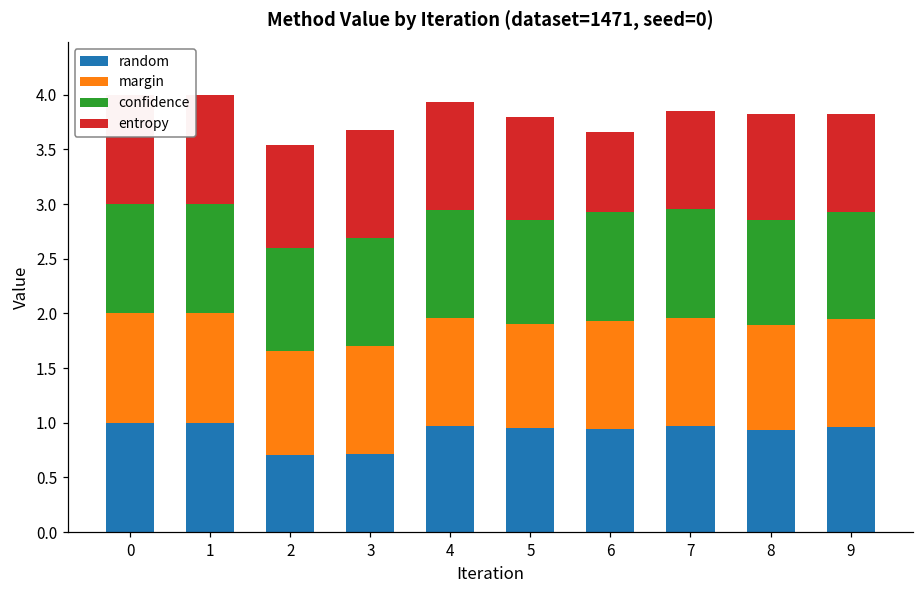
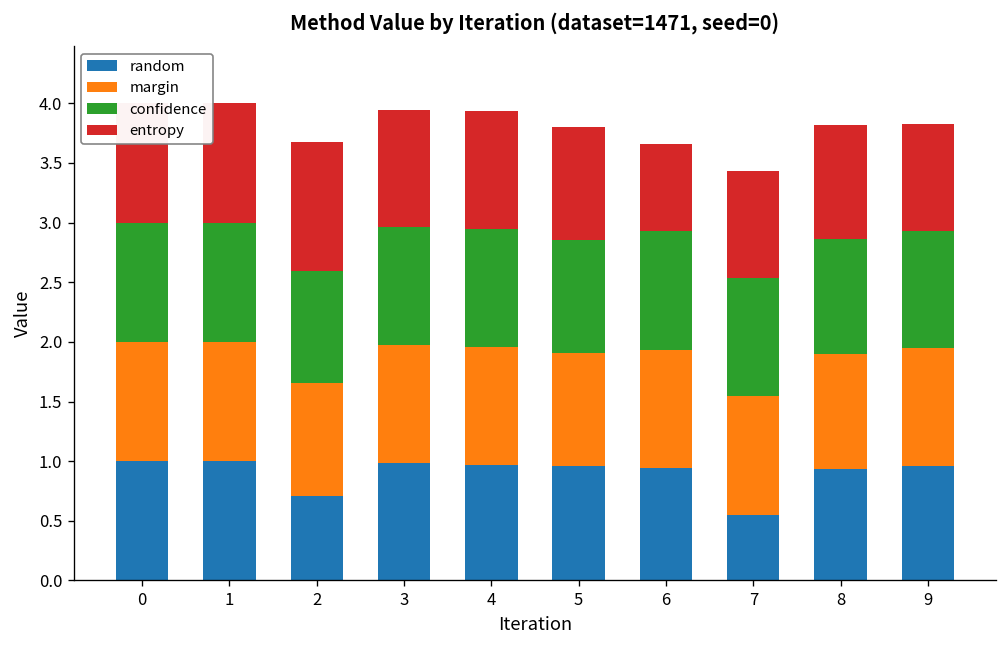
entropy, 2: 0.9 -> 1.1
random, 3: 0.7 -> 1.0
random, 7: 1.0 -> 0.6
